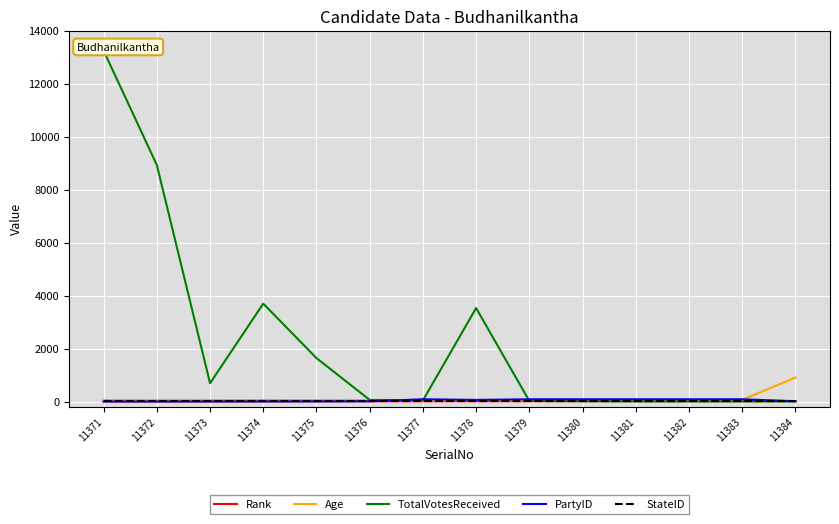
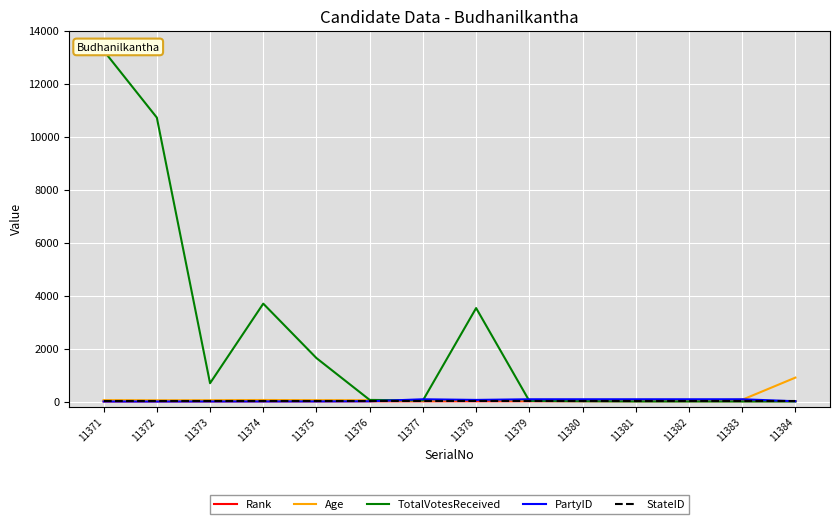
TotalVotesReceived, 11372: 8900 -> 10700
